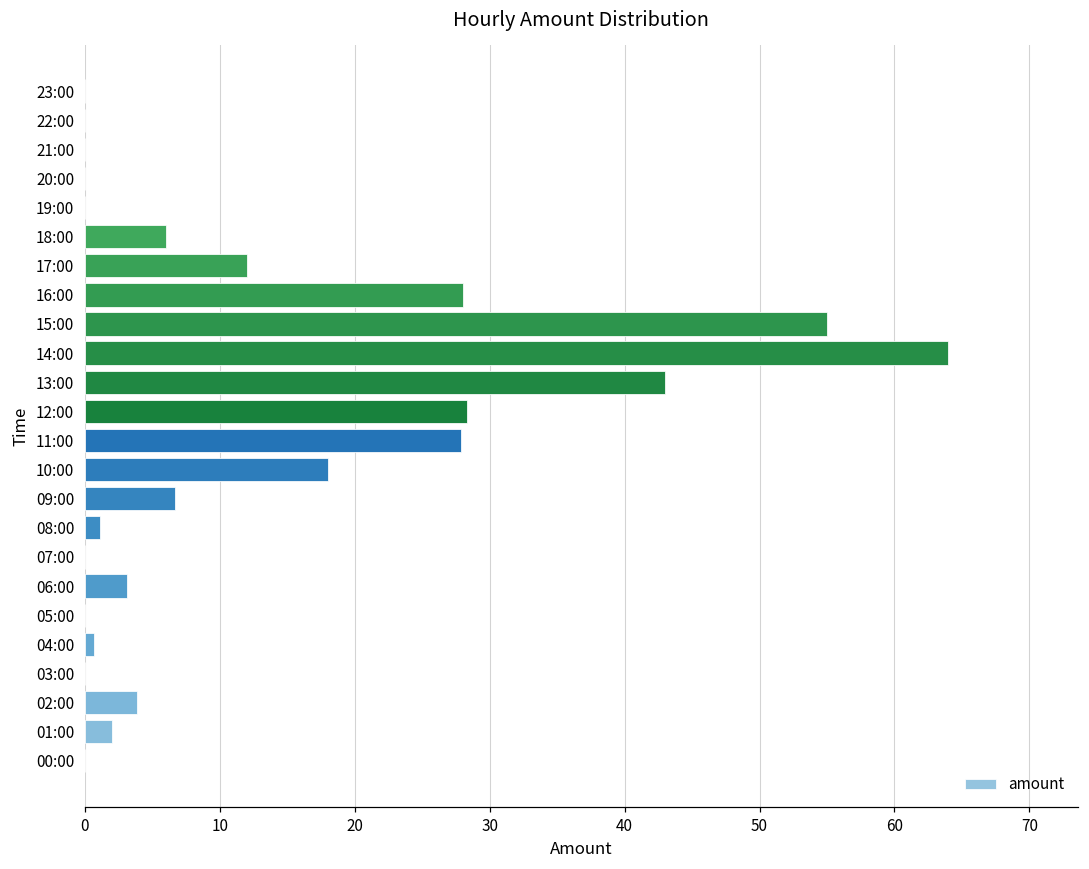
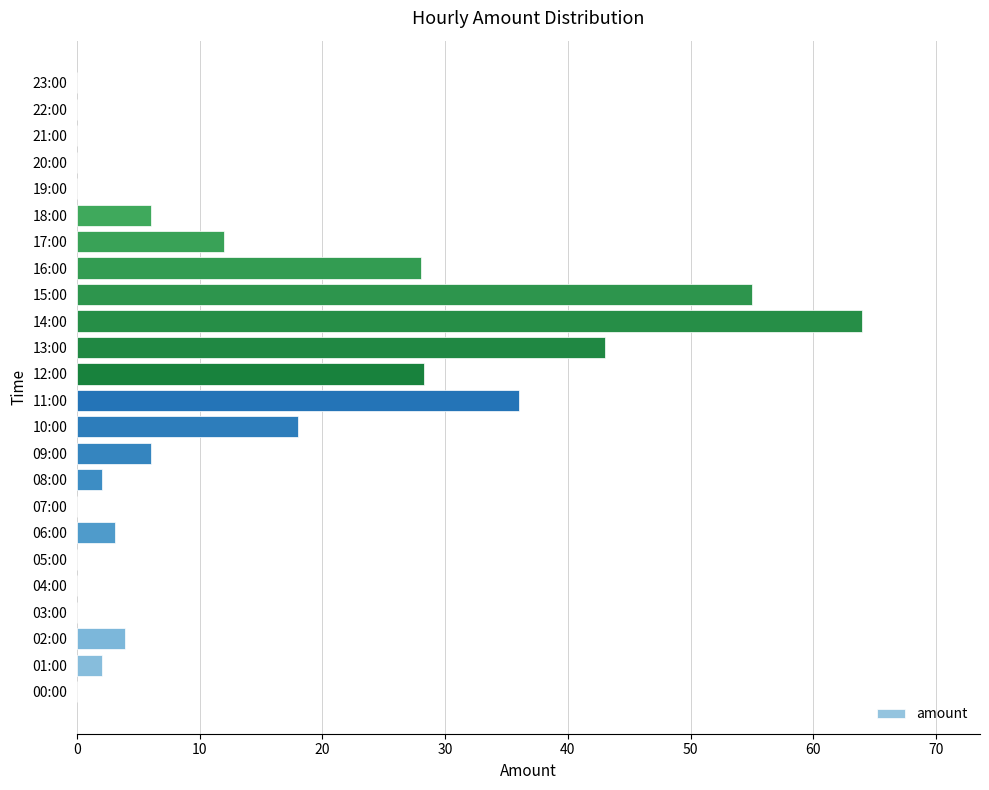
11:00: 27.9 -> 36.0
09:00: 6.7 -> 6.0
08:00: 1.1 -> 2.0
04:00: 0.7 -> 0.0
